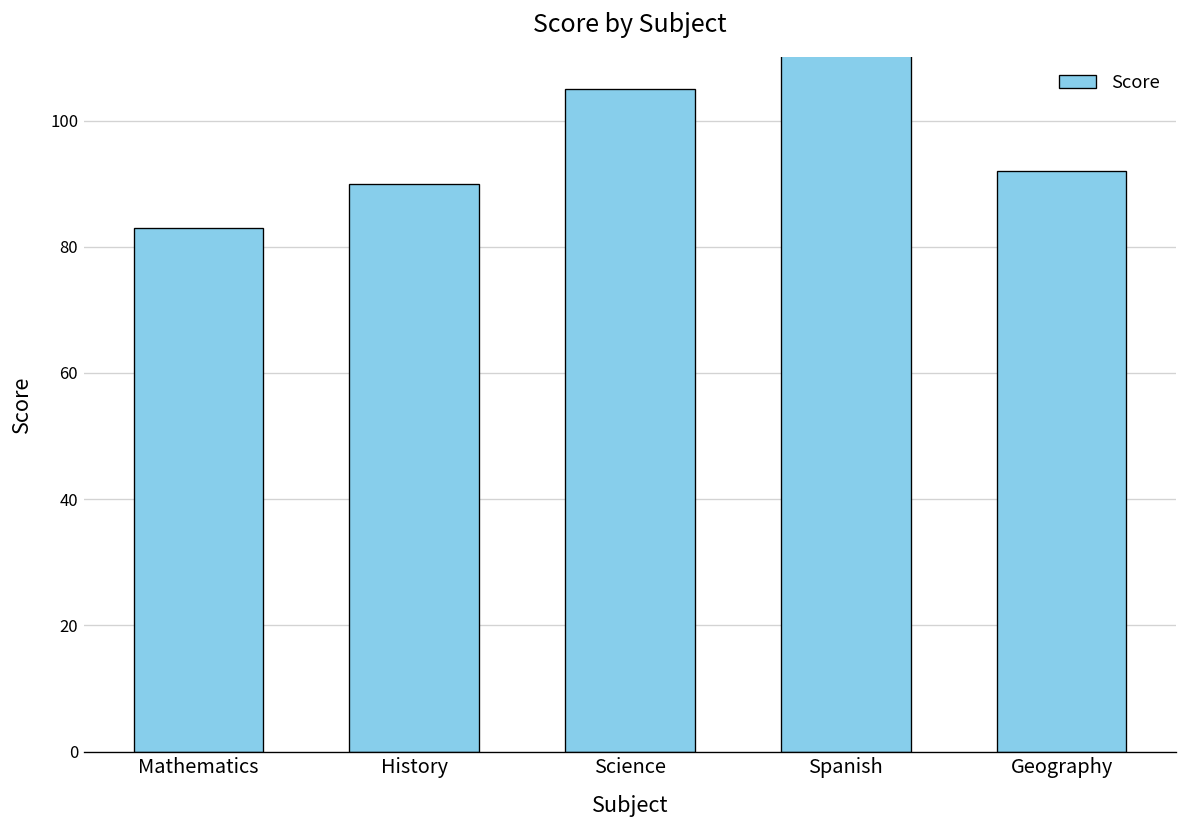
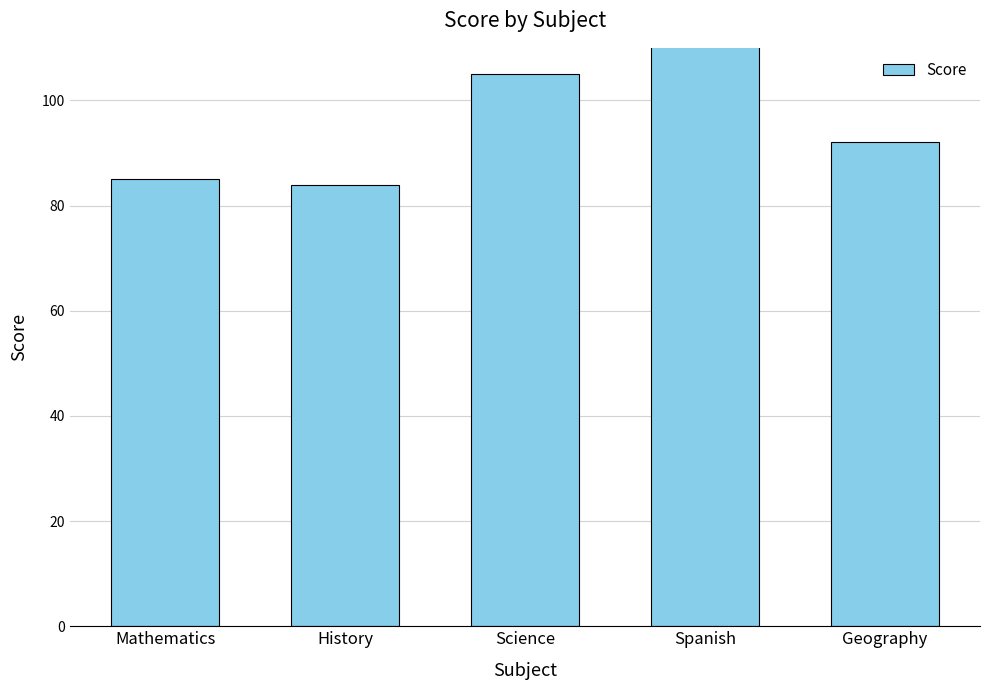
Mathematics: 83 -> 85
History: 90 -> 84
